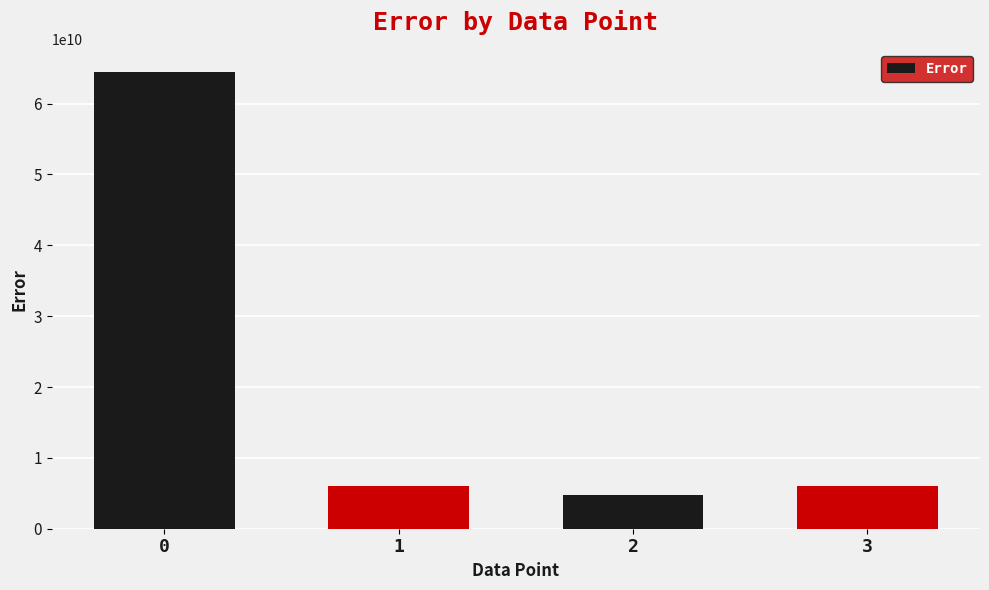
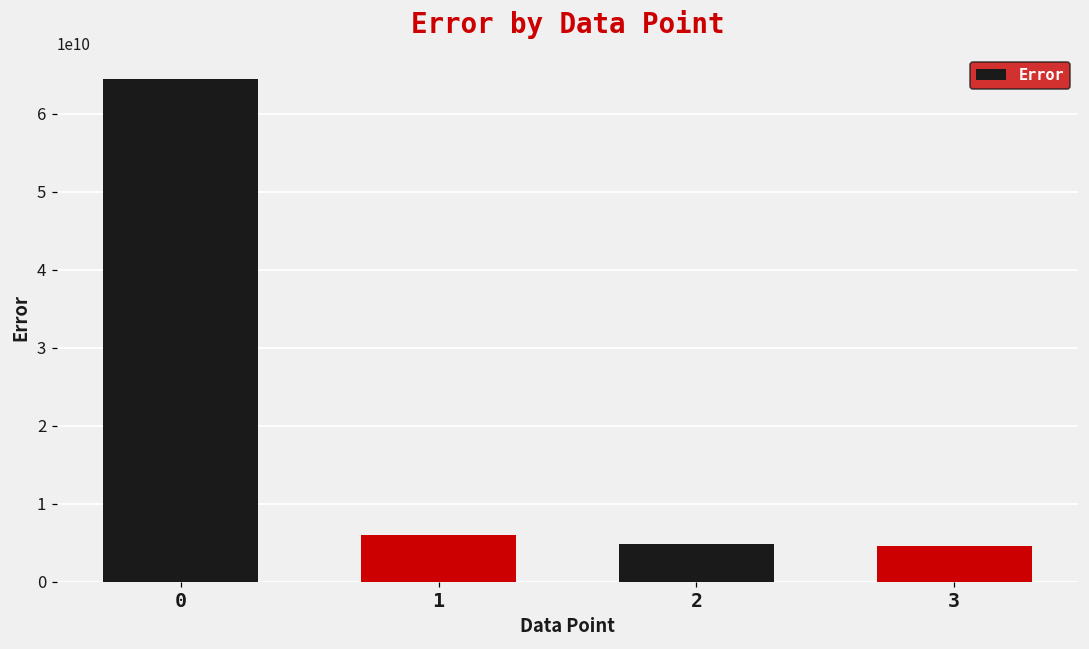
3: 6000000000 -> 5000000000
